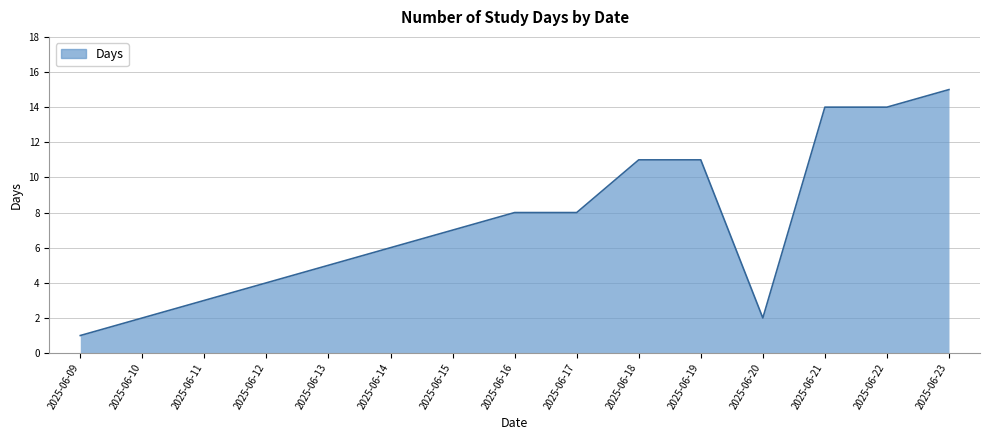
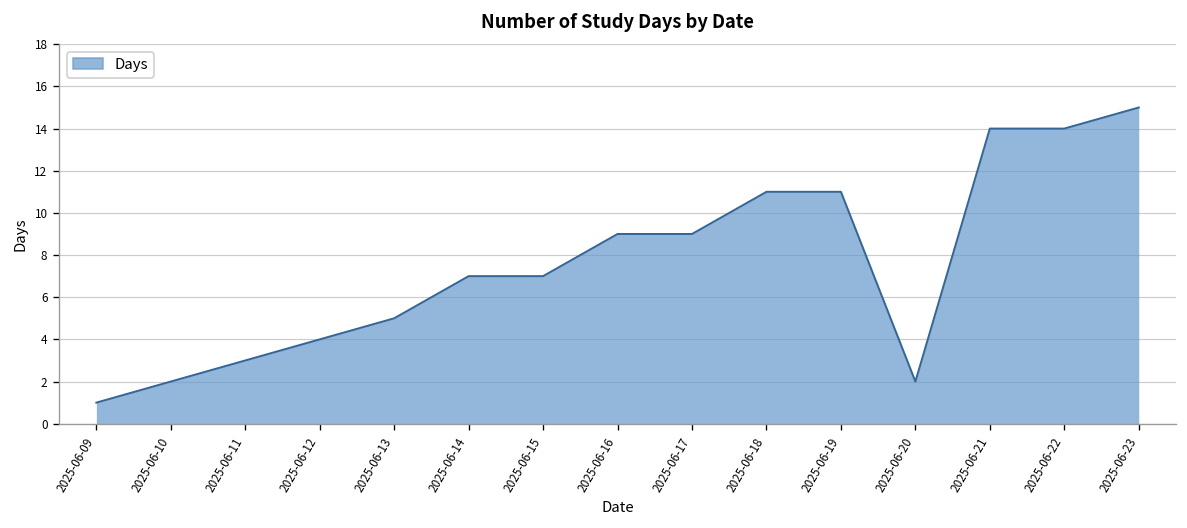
2025-06-14: 6 -> 7
2025-06-16: 8 -> 9
2025-06-17: 8 -> 9
